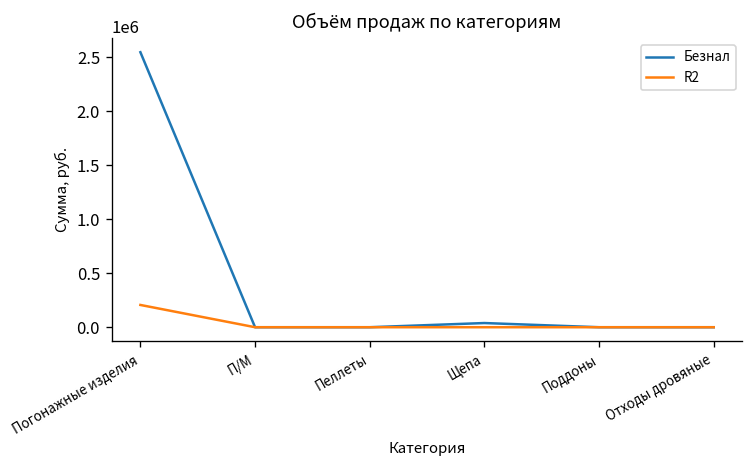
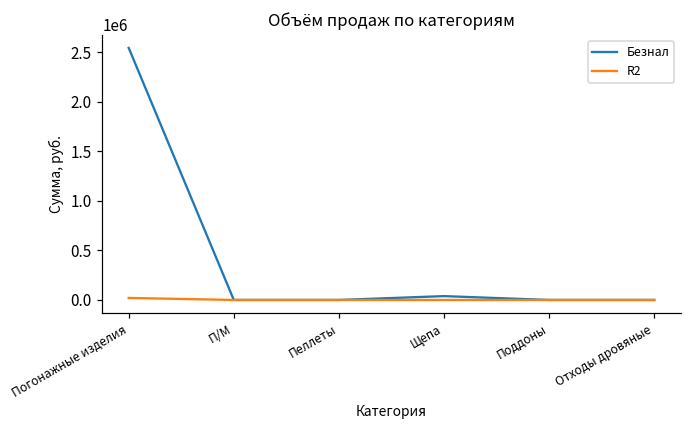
R2, Погонажные изделия: 200000 -> 0
